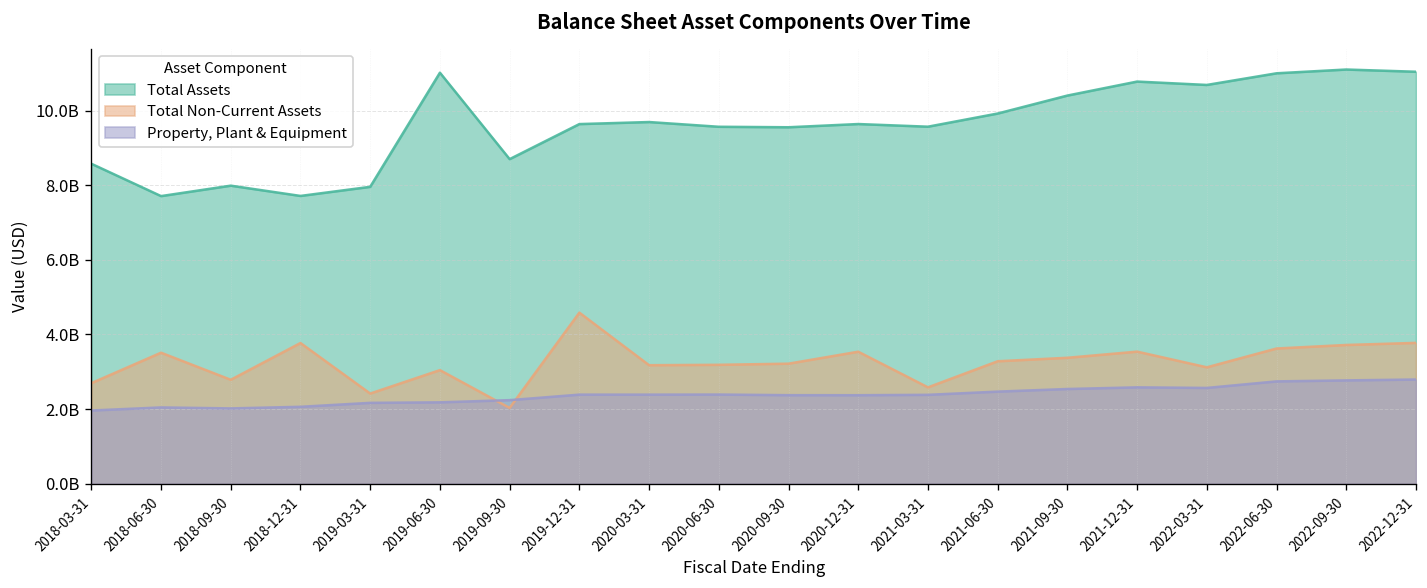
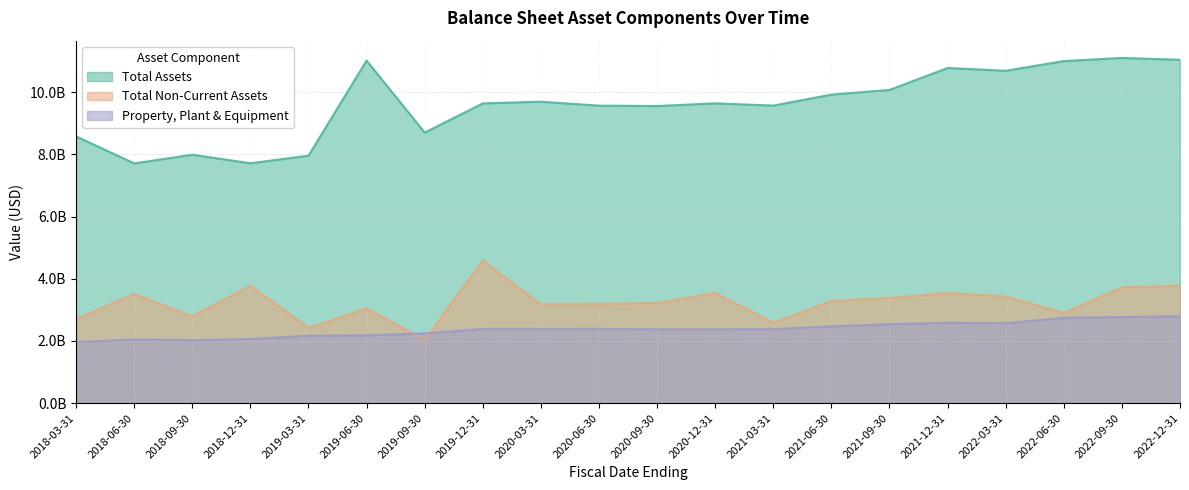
Total Assets, 2021-09-30: 10400000000 -> 10100000000
Total Non-Current Assets, 2022-03-31: 3100000000 -> 3400000000
Total Non-Current Assets, 2022-06-30: 3600000000 -> 2900000000
